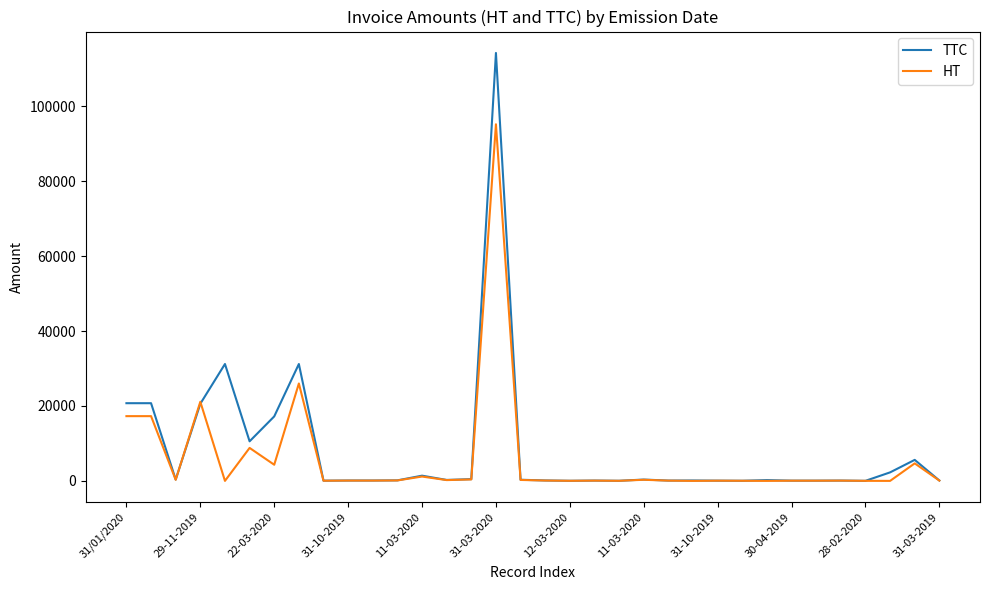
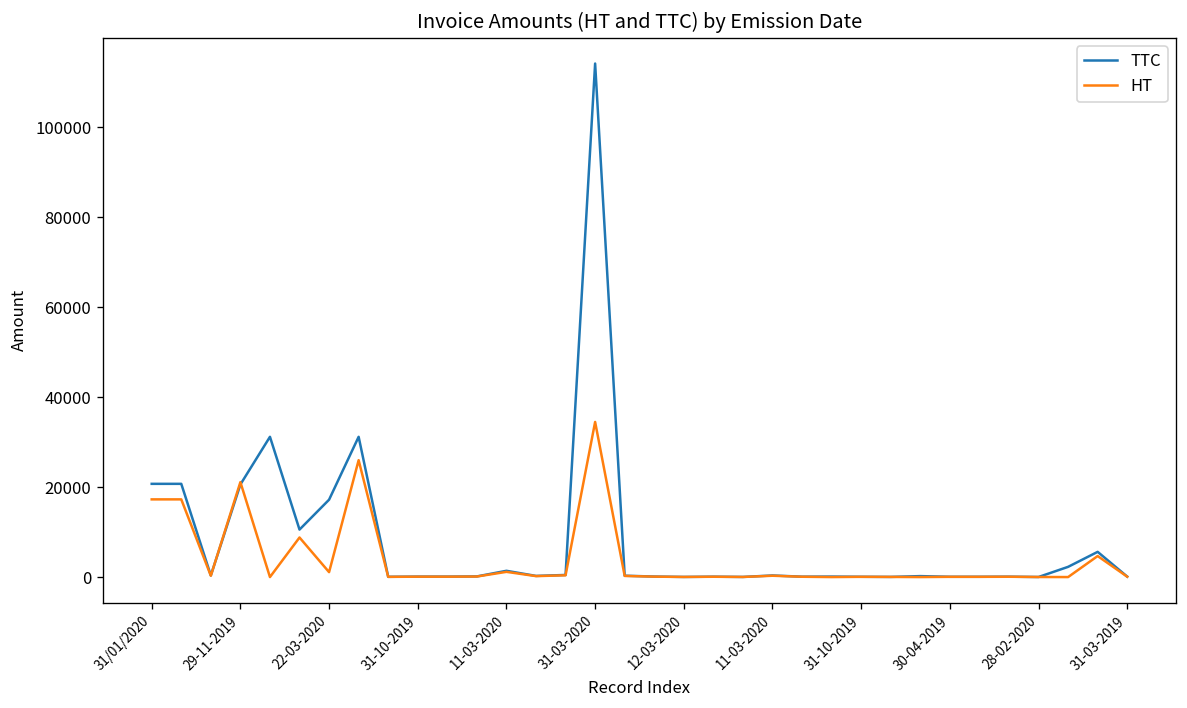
HT, 22-03-2020: 4000 -> 1000
HT, 31-03-2020: 95000 -> 34000
